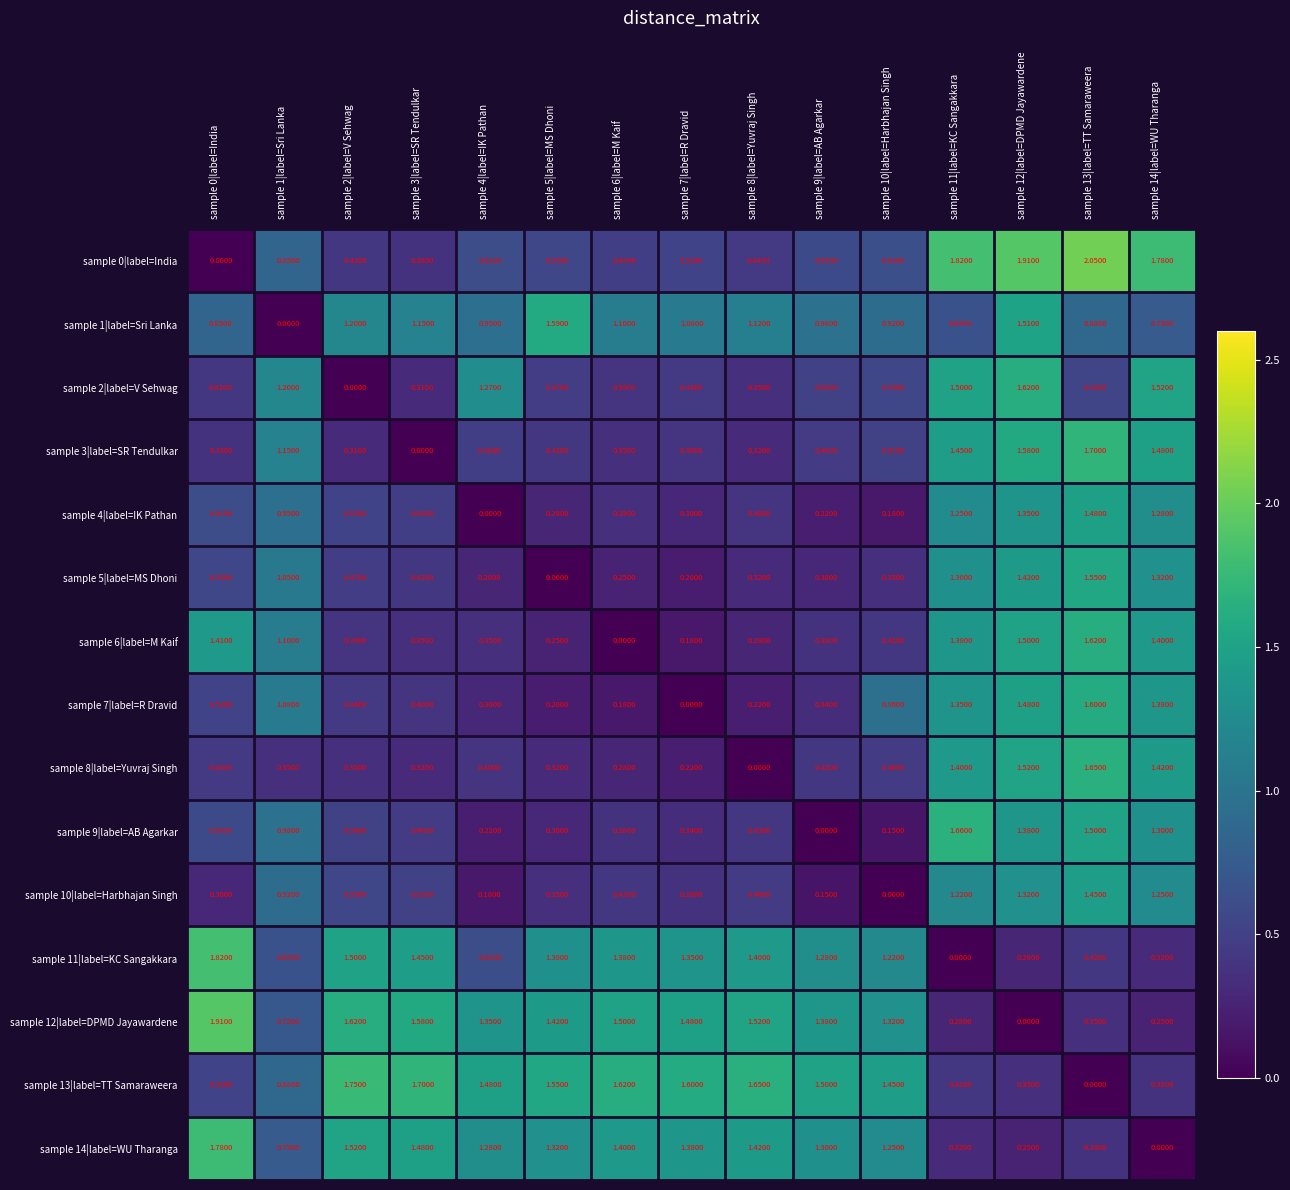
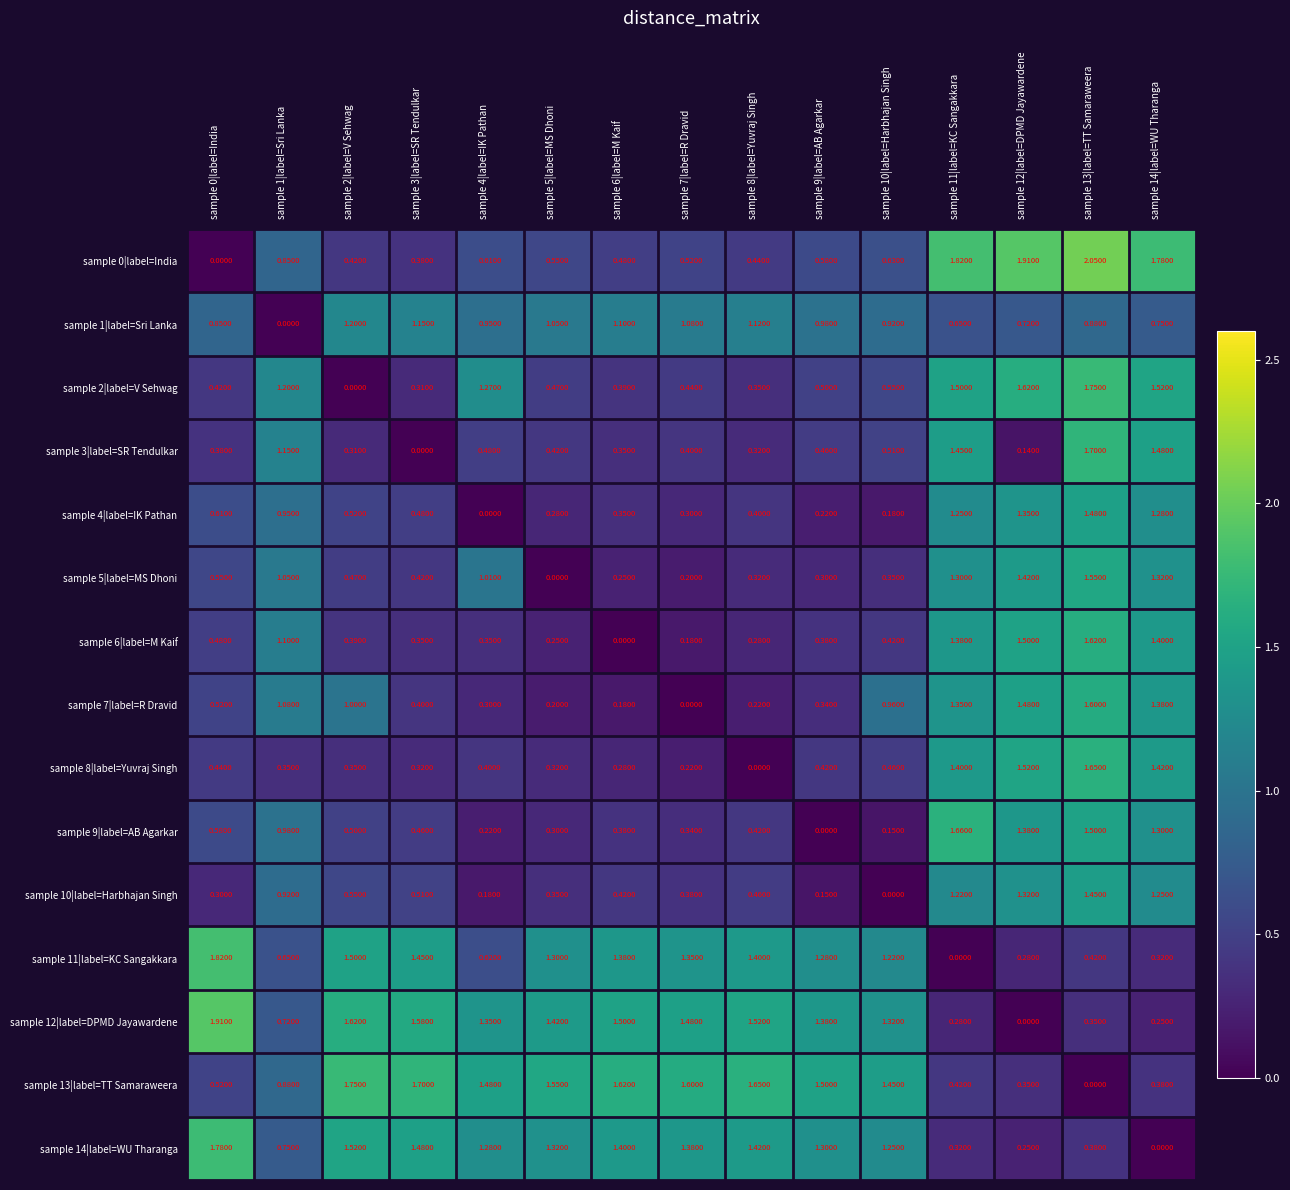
sample 1|label=Sri Lanka, sample 5|label=MS Dhoni: 1.5900 -> 1.0500
sample 1|label=Sri Lanka, sample 12|label=DPMD Jayawardene: 1.5100 -> 0.7200
sample 2|label=V Sehwag, sample 13|label=TT Samaraweera: 0.5400 -> 1.7500
sample 3|label=SR Tendulkar, sample 12|label=DPMD Jayawardene: 1.5800 -> 0.1400
sample 5|label=MS Dhoni, sample 4|label=IK Pathan: 0.2800 -> 1.0100
sample 6|label=M Kaif, sample 0|label=India: 1.4100 -> 0.4800
sample 7|label=R Dravid, sample 2|label=V Sehwag: 0.4400 -> 1.0000
